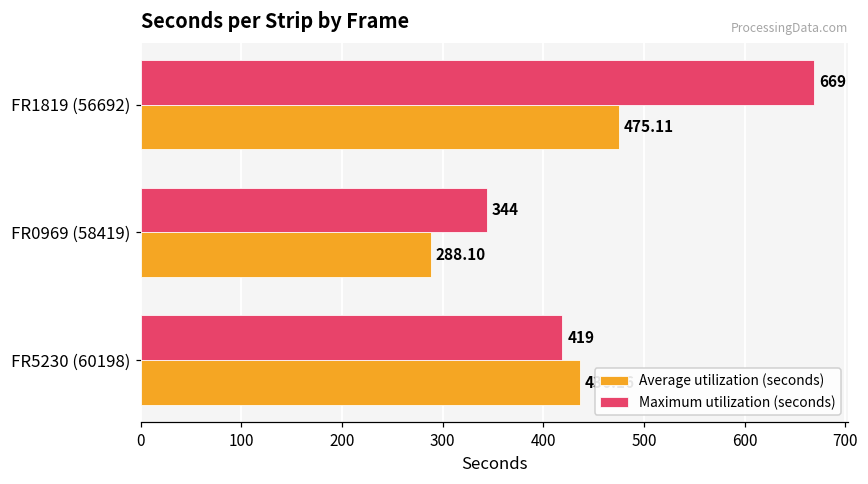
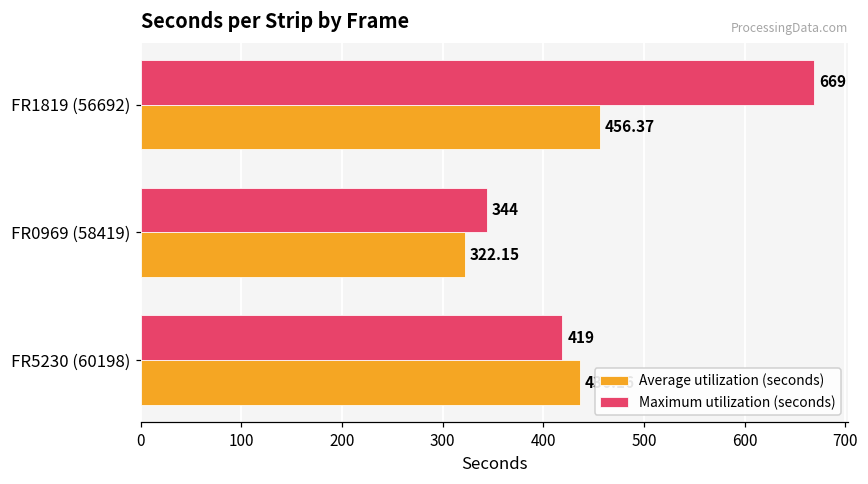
Average utilization (seconds), FR1819 (56692): 475.11 -> 456.37
Average utilization (seconds), FR0969 (58419): 288.10 -> 322.15
